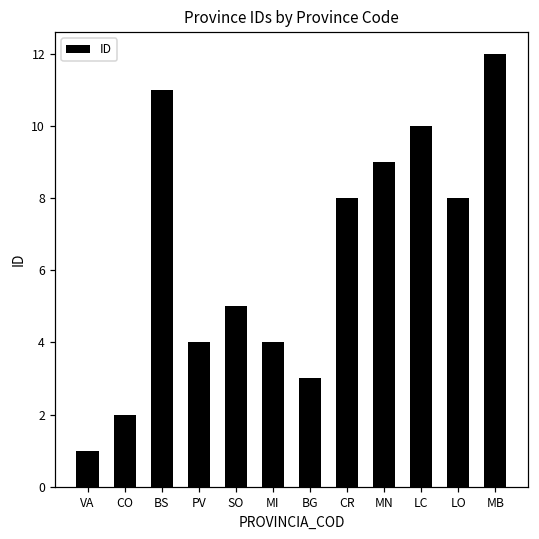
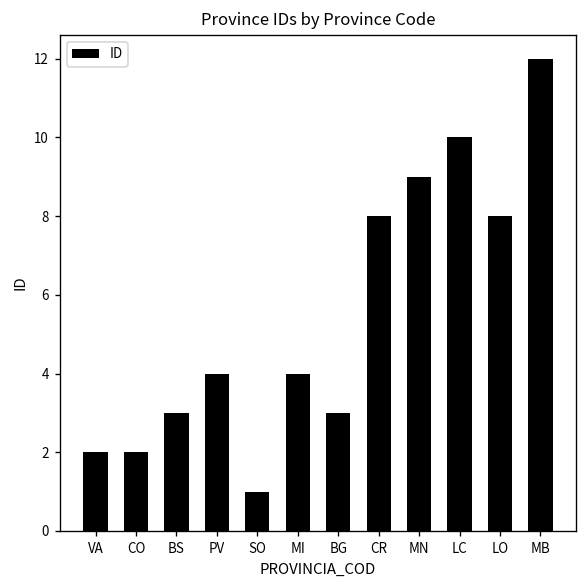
VA: 1 -> 2
BS: 11 -> 3
SO: 5 -> 1
